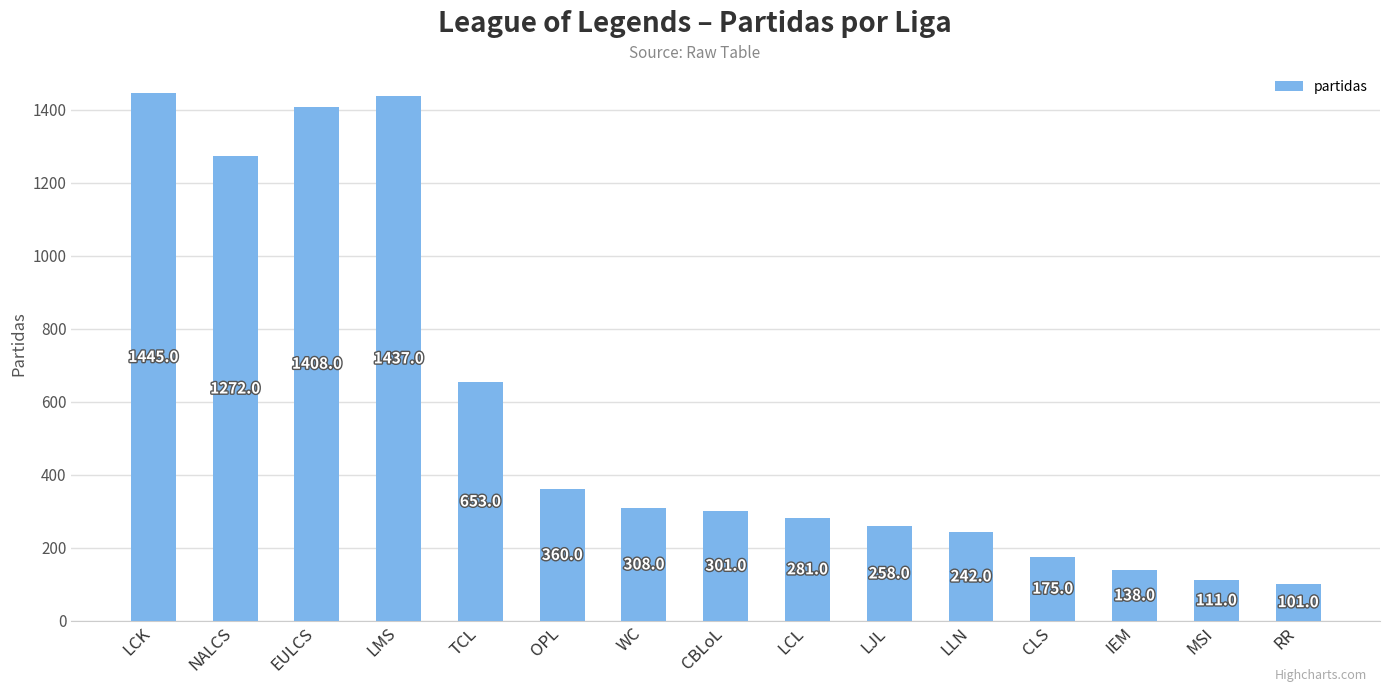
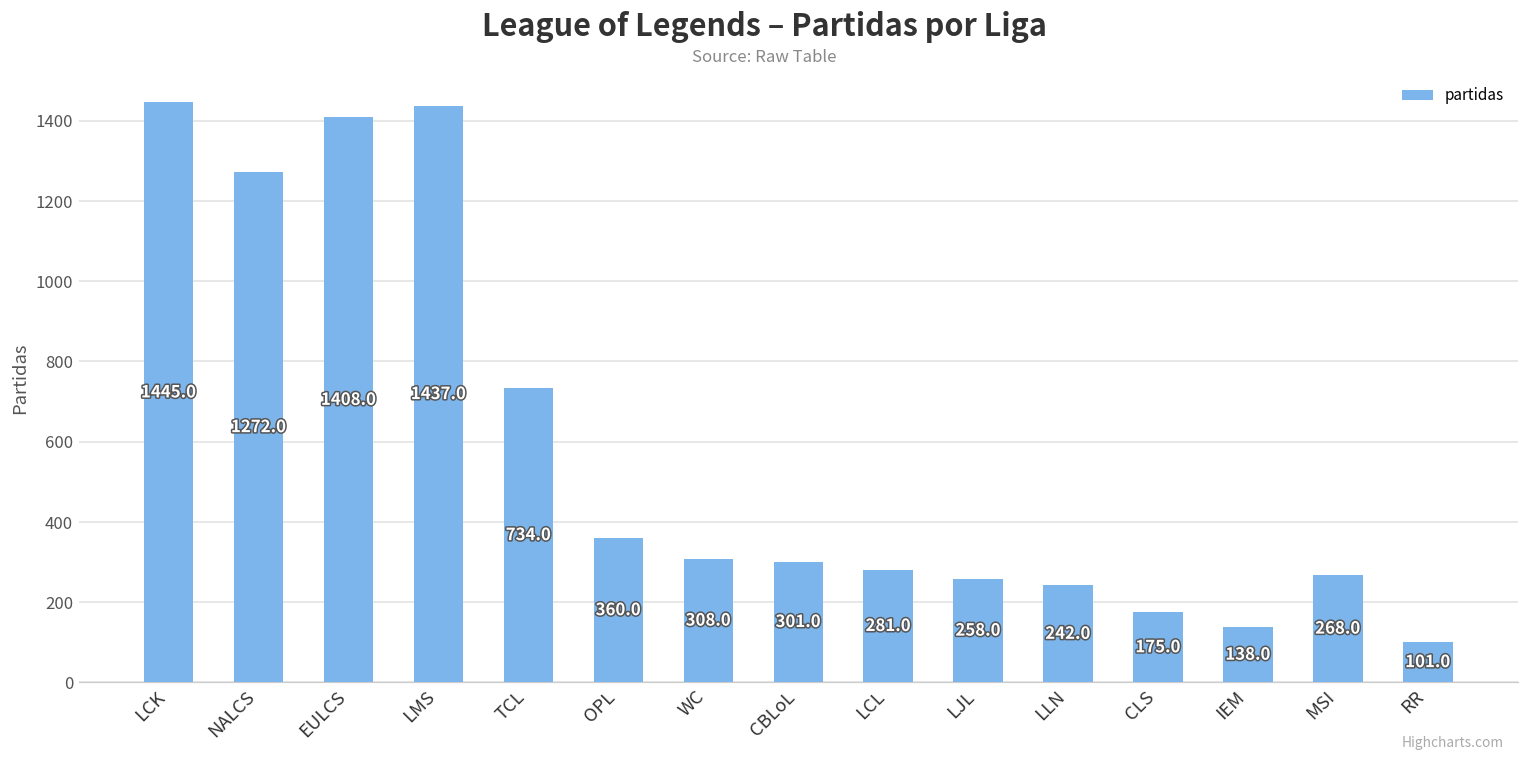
TCL: 653.0 -> 734.0
MSI: 111.0 -> 268.0
